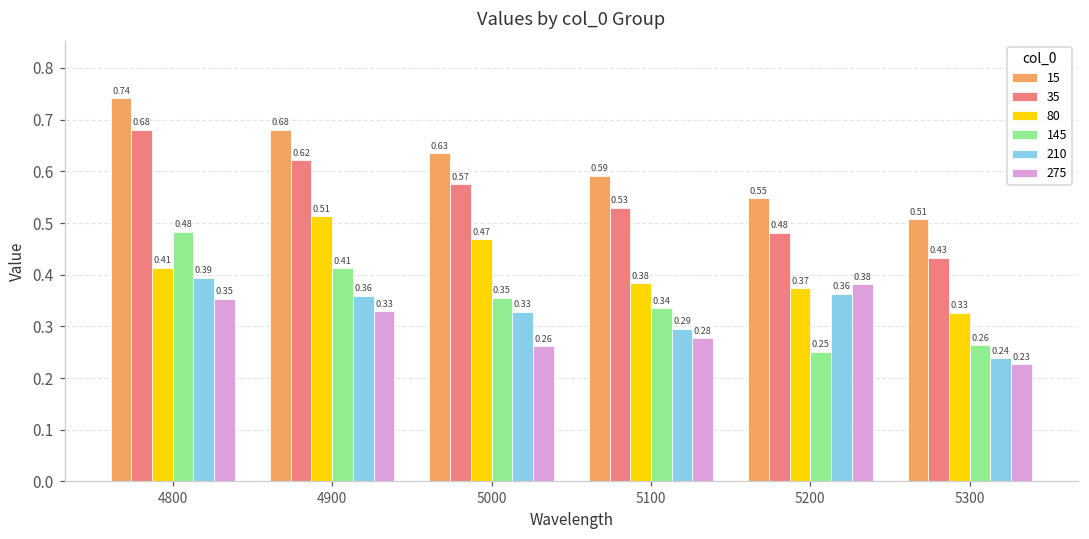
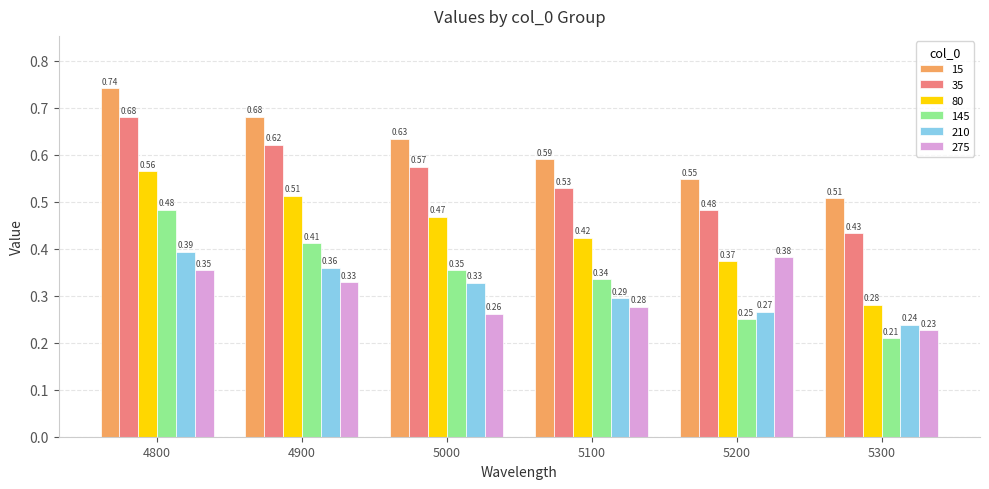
80, 4800: 0.41 -> 0.56
80, 5100: 0.38 -> 0.42
210, 5200: 0.36 -> 0.27
80, 5300: 0.33 -> 0.28
145, 5300: 0.26 -> 0.21
